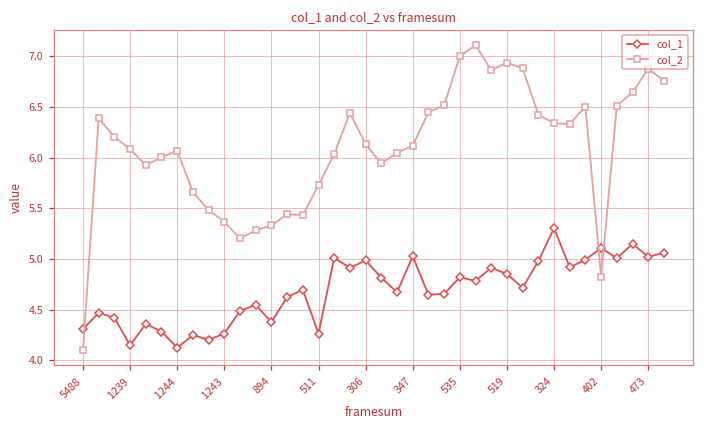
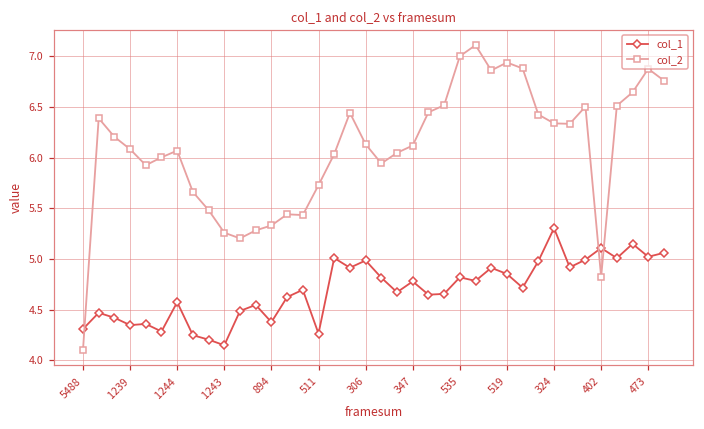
col_1, 1239: 4.1 -> 4.3
col_1, 1244: 4.1 -> 4.6
col_1, 1243: 4.3 -> 4.1
col_2, 1243: 5.4 -> 5.3
col_1, 347: 5.0 -> 4.8
